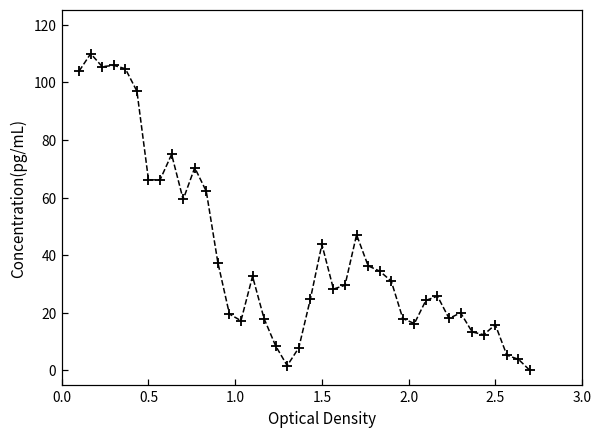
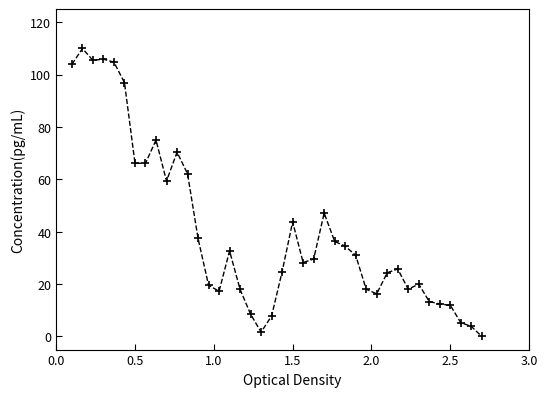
2.5: 16 -> 12
